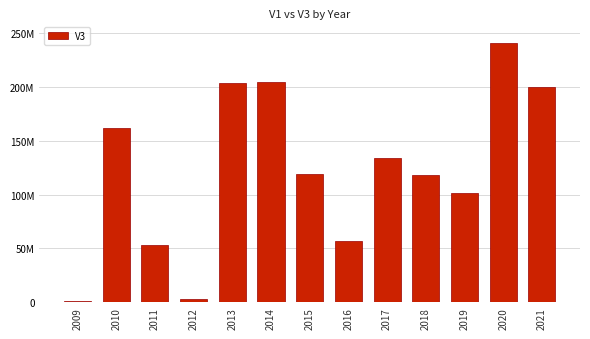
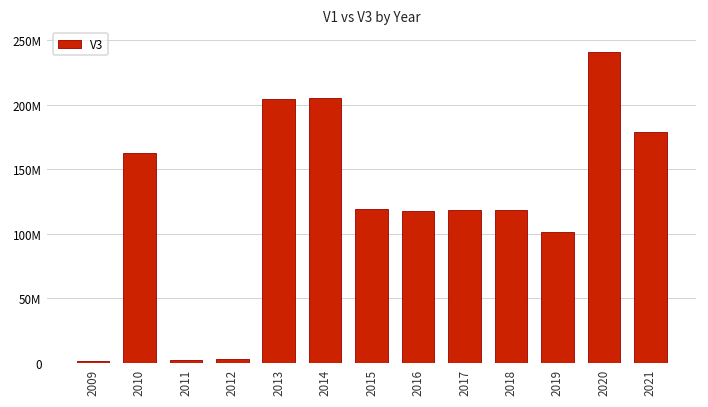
2011: 53000000 -> 2000000
2016: 57000000 -> 118000000
2017: 134000000 -> 118000000
2021: 200000000 -> 179000000
